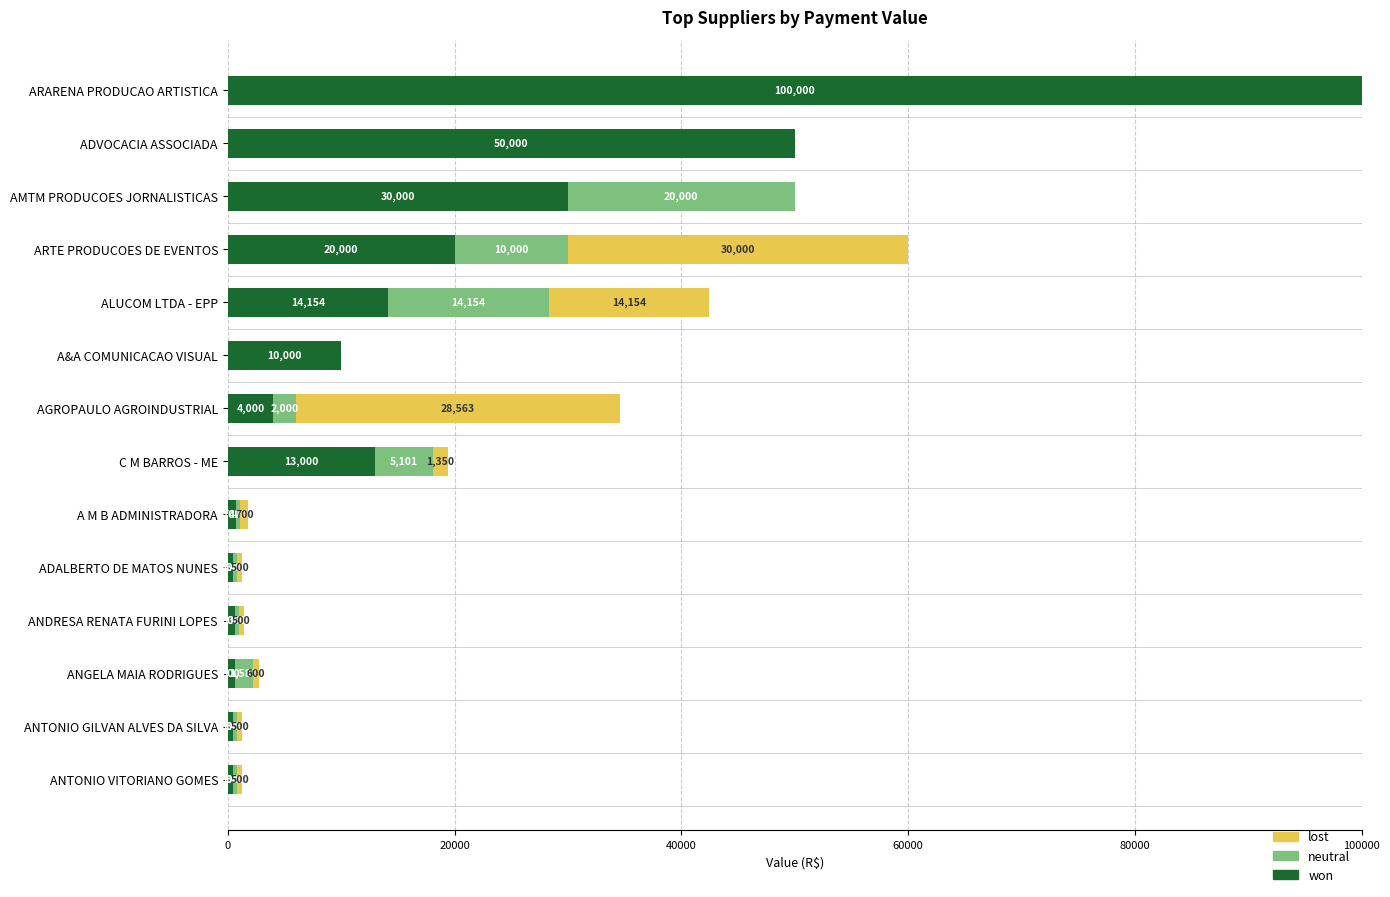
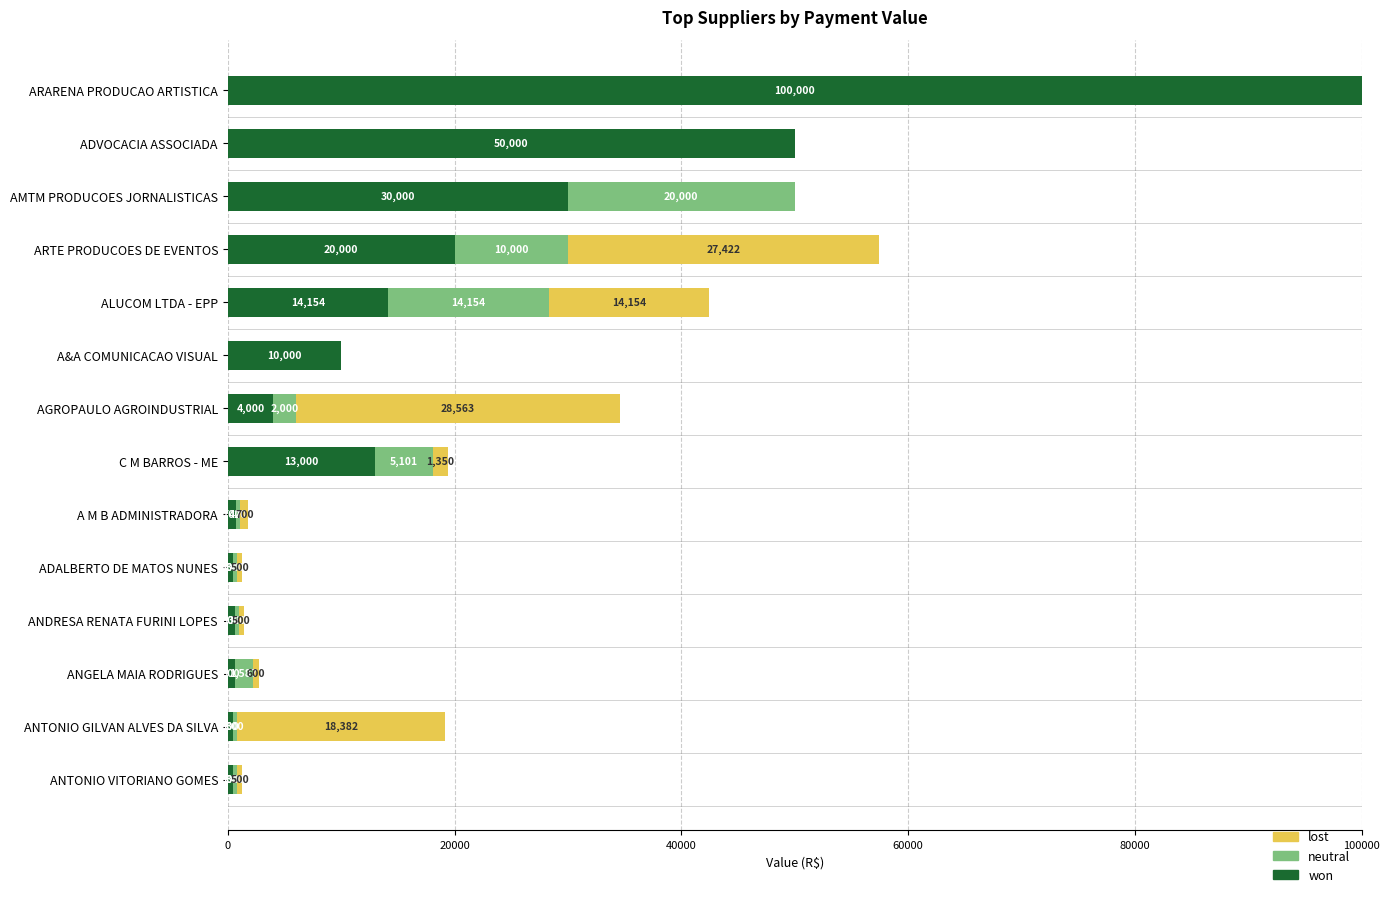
lost, ARTE PRODUCOES DE EVENTOS: 30,000 -> 27,422
lost, ANTONIO GILVAN ALVES DA SILVA: 500 -> 18,382
